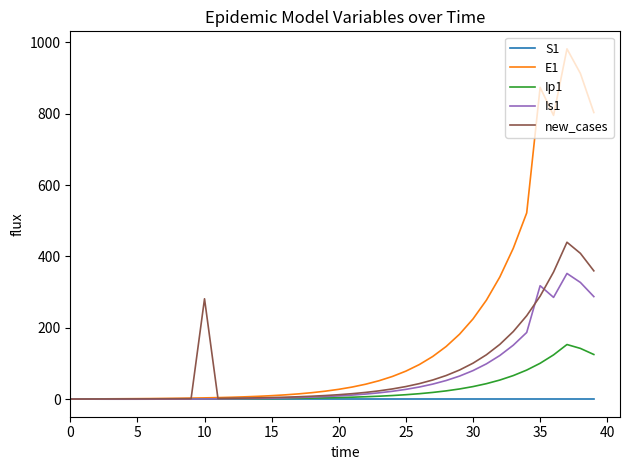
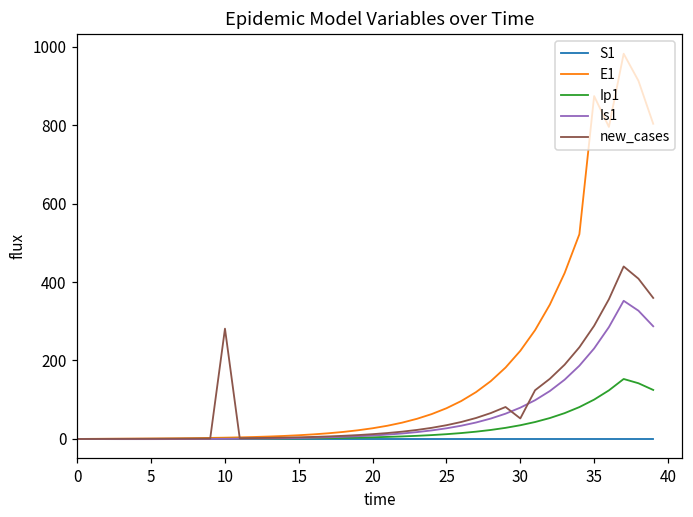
new_cases, 30: 100 -> 50
Is1, 35: 320 -> 230
